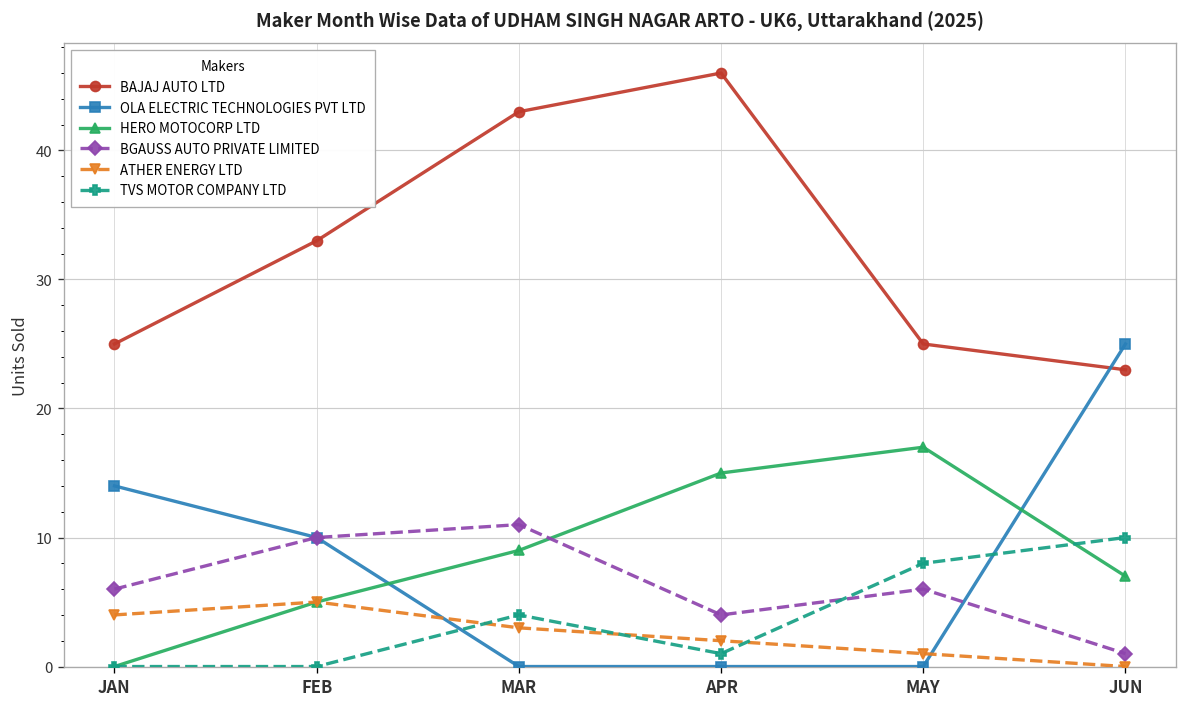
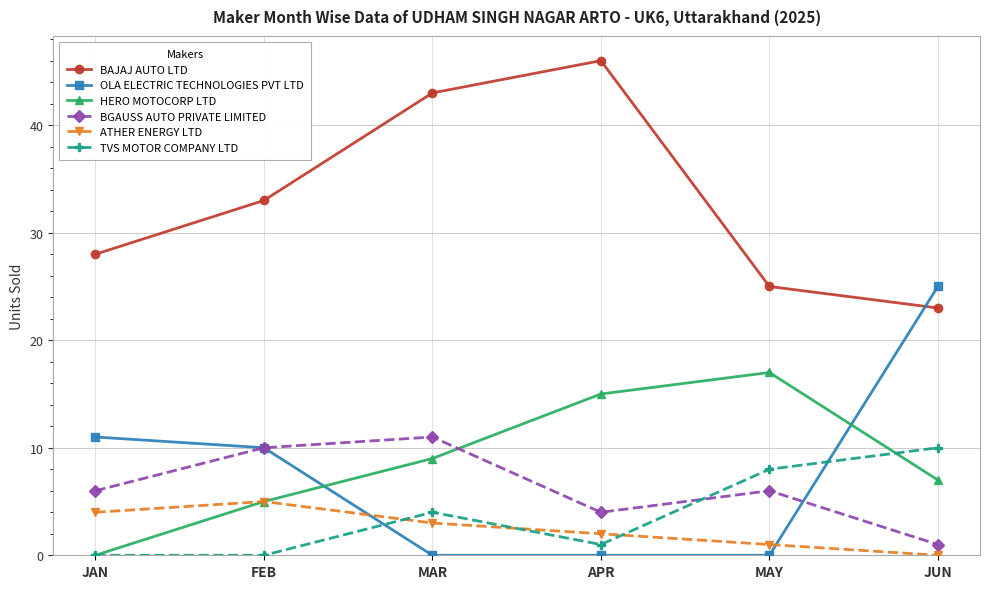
BAJAJ AUTO LTD, JAN: 25 -> 28
OLA ELECTRIC TECHNOLOGIES PVT LTD, JAN: 14 -> 11
